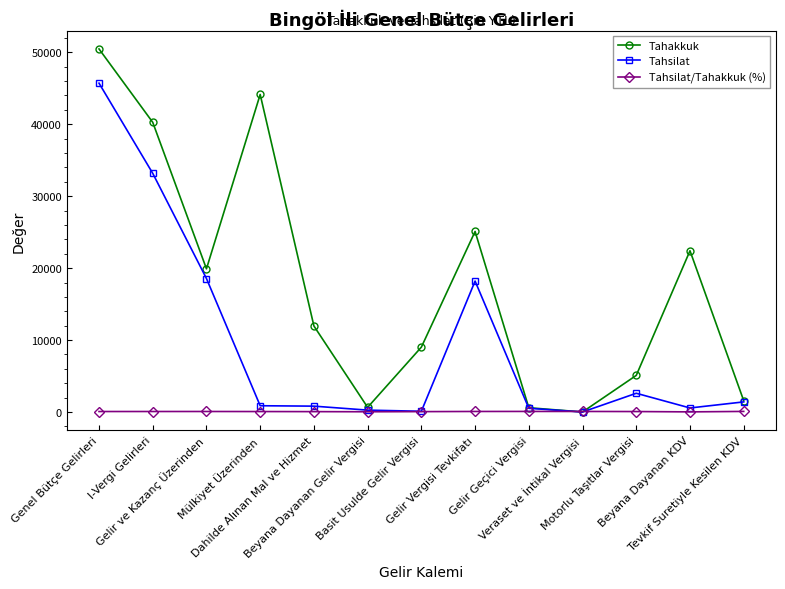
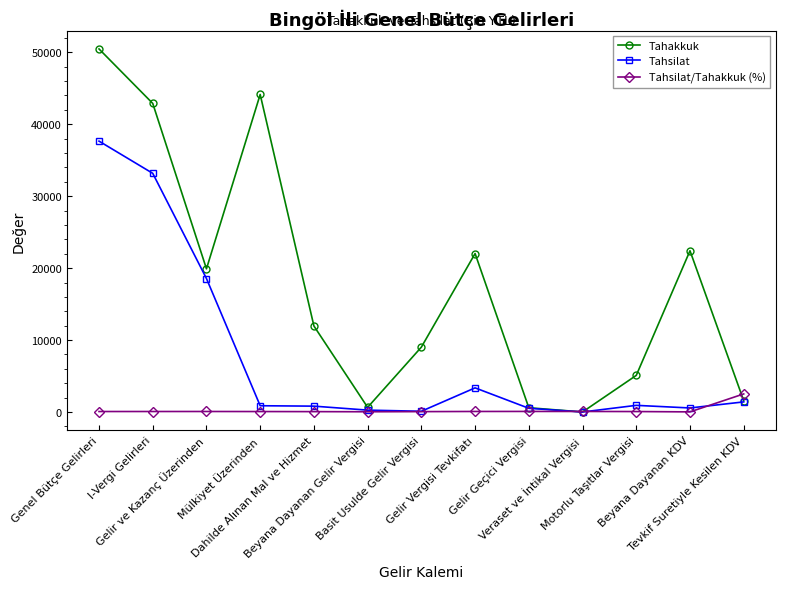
Tahsilat, Genel Bütçe Gelirleri: 46000 -> 38000
Tahakkuk, I-Vergi Gelirleri: 40000 -> 43000
Tahakkuk, Gelir Vergisi Tevkifatı: 25000 -> 22000
Tahsilat, Gelir Vergisi Tevkifatı: 18000 -> 3000
Tahsilat, Motorlu Taşıtlar Vergisi: 3000 -> 1000
Tahsilat/Tahakkuk (%), Tevkif Suretiyle Kesilen KDV: 0 -> 3000
